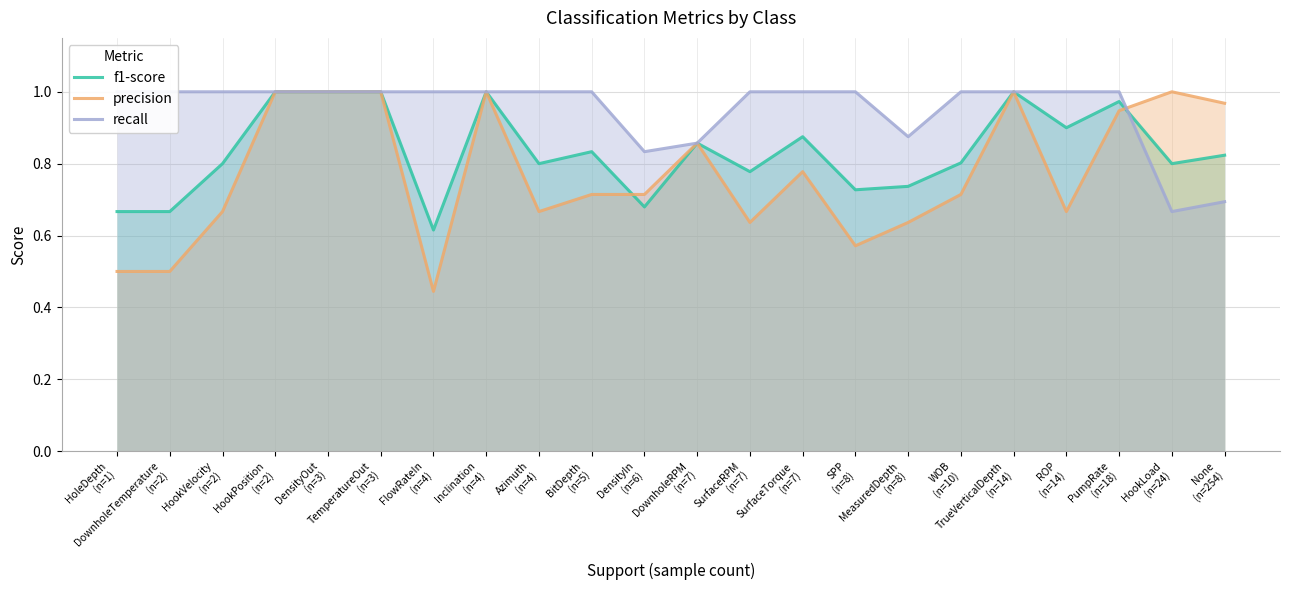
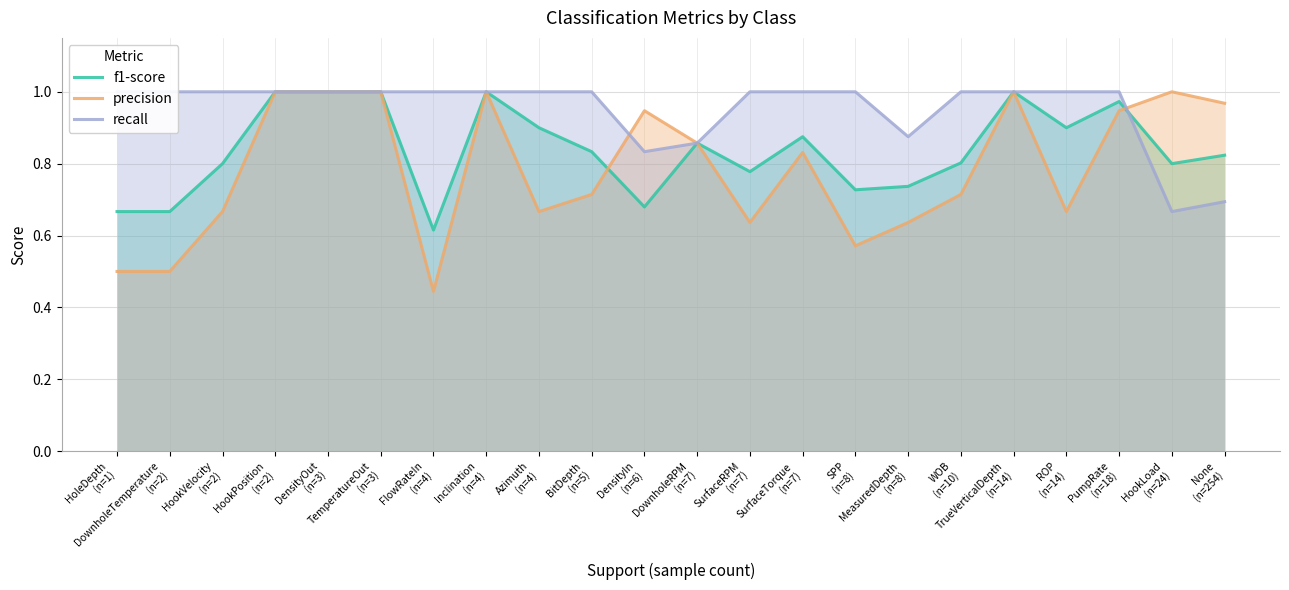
f1-score, Azimuth (n=4): 0.8 -> 0.9
precision, DensityIn (n=6): 0.71 -> 0.95
precision, SurfaceTorque (n=7): 0.78 -> 0.83
